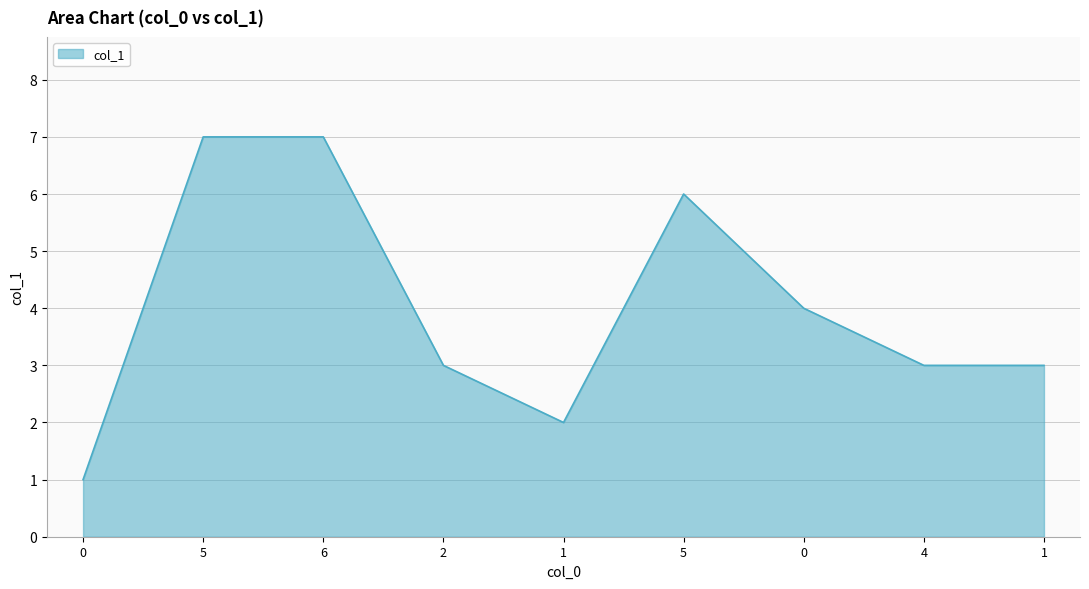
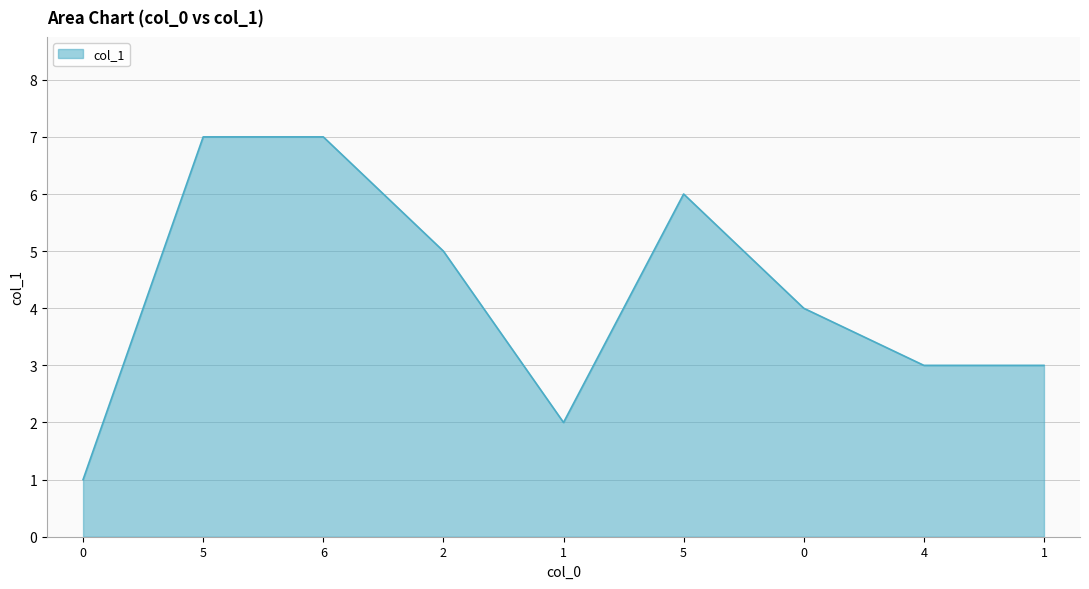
2: 3 -> 5
